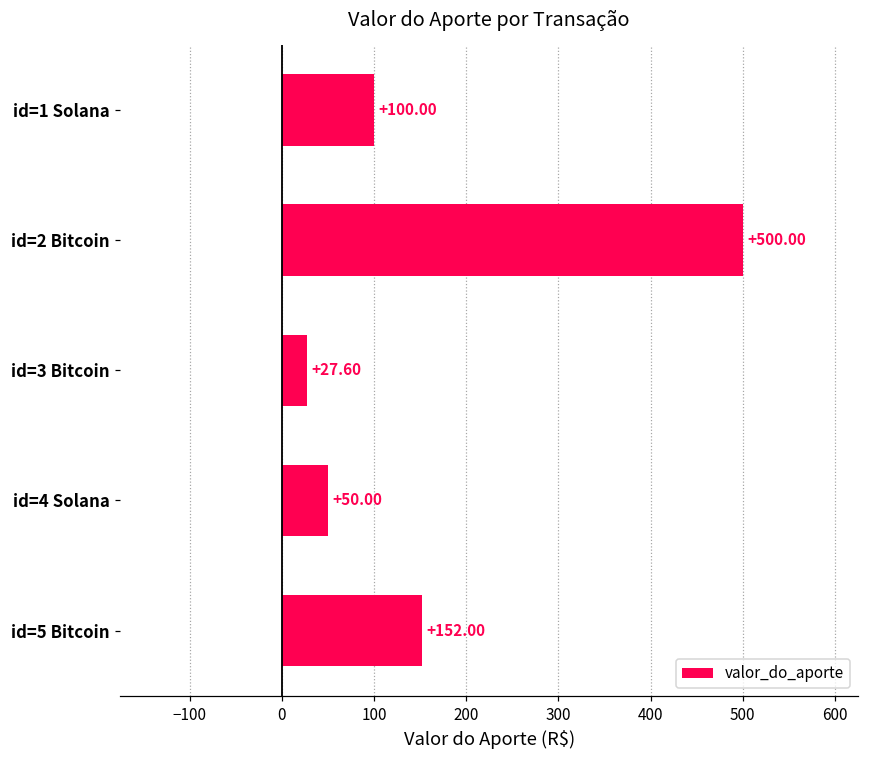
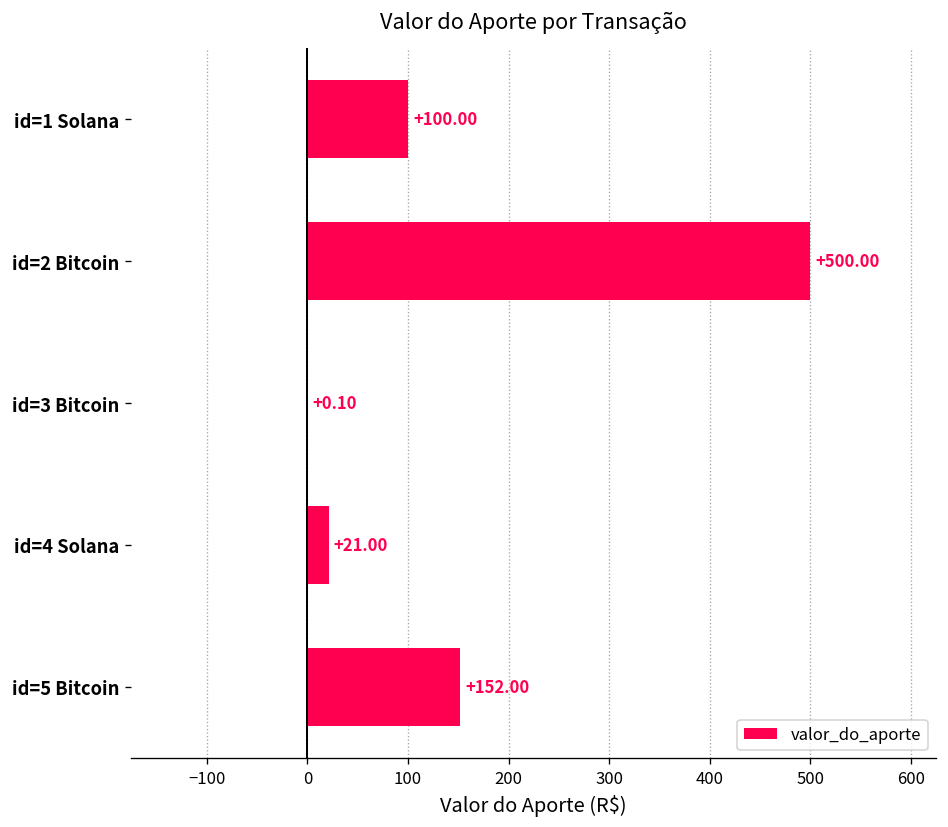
id=3 Bitcoin: +27.60 -> +0.10
id=4 Solana: +50.00 -> +21.00
